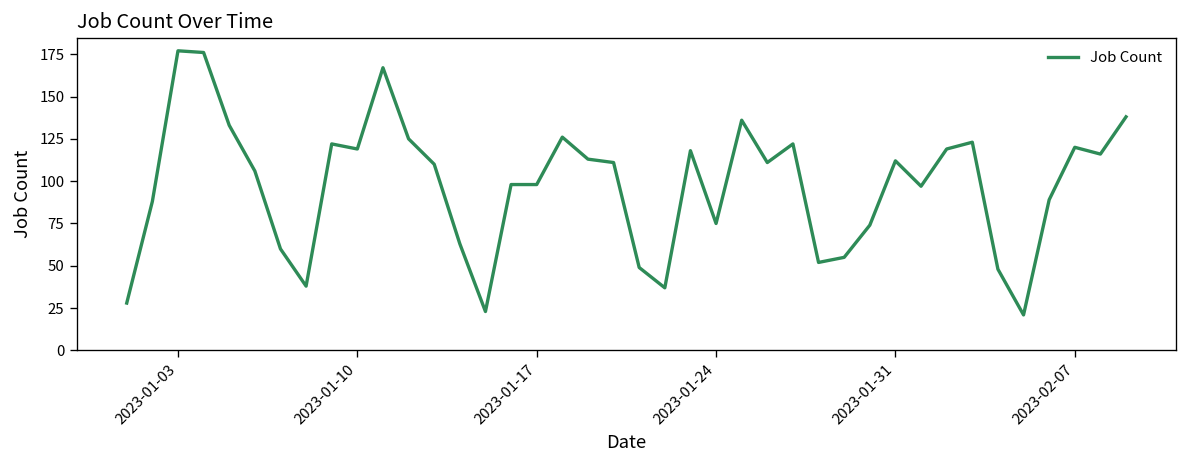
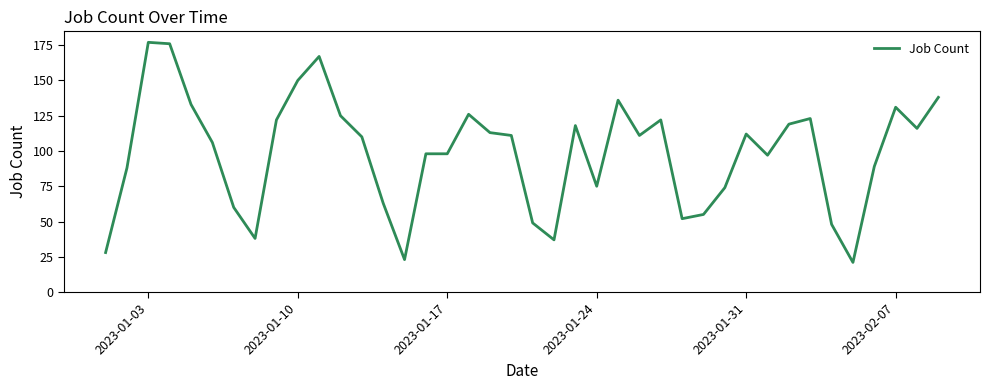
2023-01-10: 119 -> 150
2023-02-07: 120 -> 131
